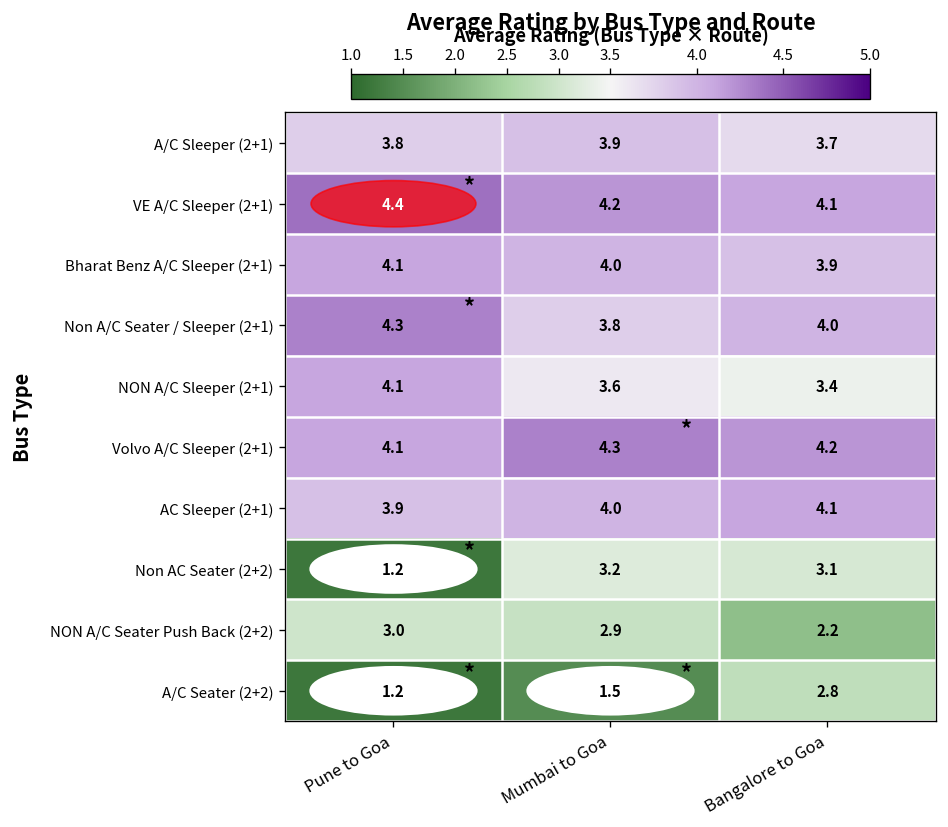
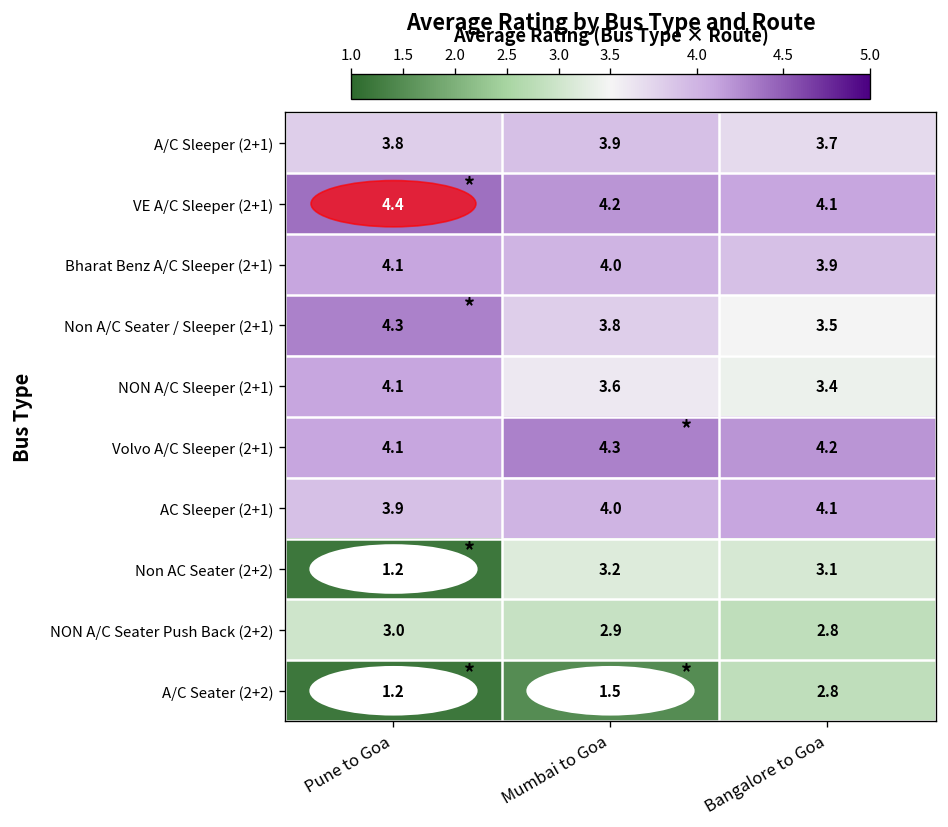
Non A/C Seater / Sleeper (2+1), Bangalore to Goa: 4.0 -> 3.5
NON A/C Seater Push Back (2+2), Bangalore to Goa: 2.2 -> 2.8
